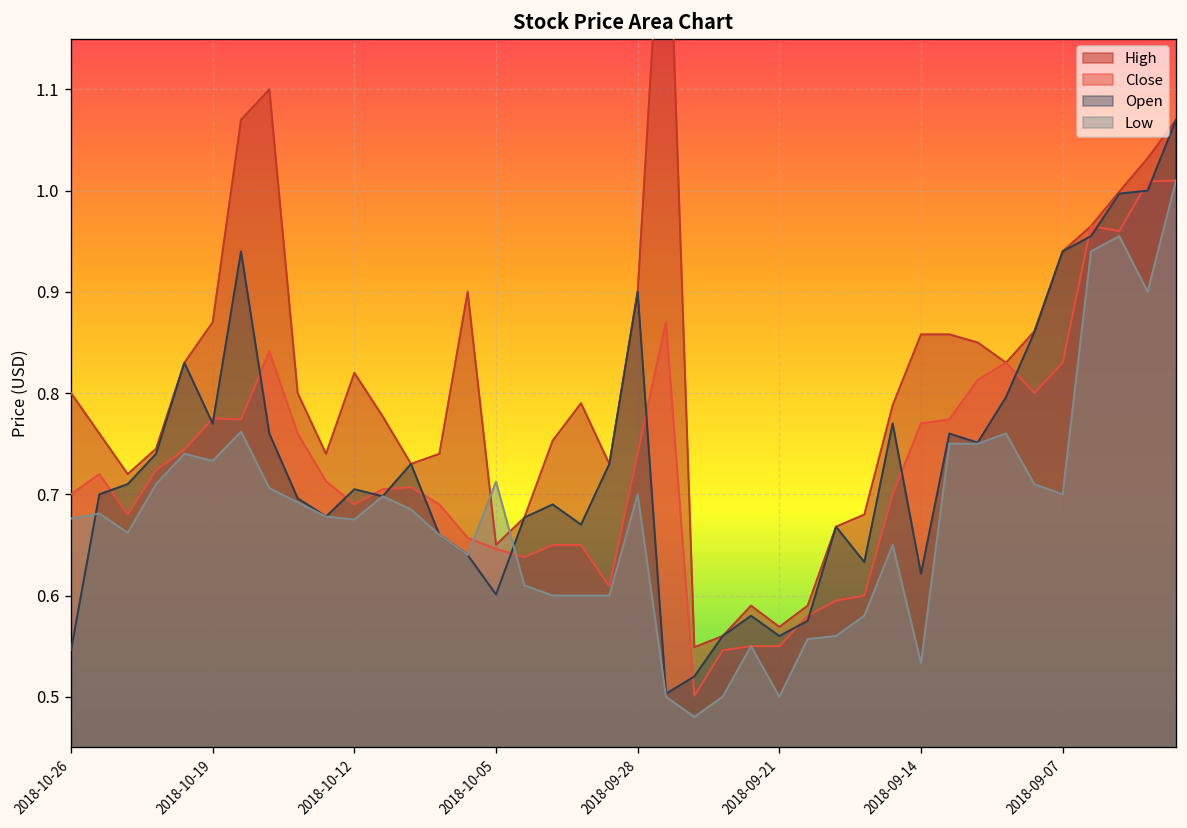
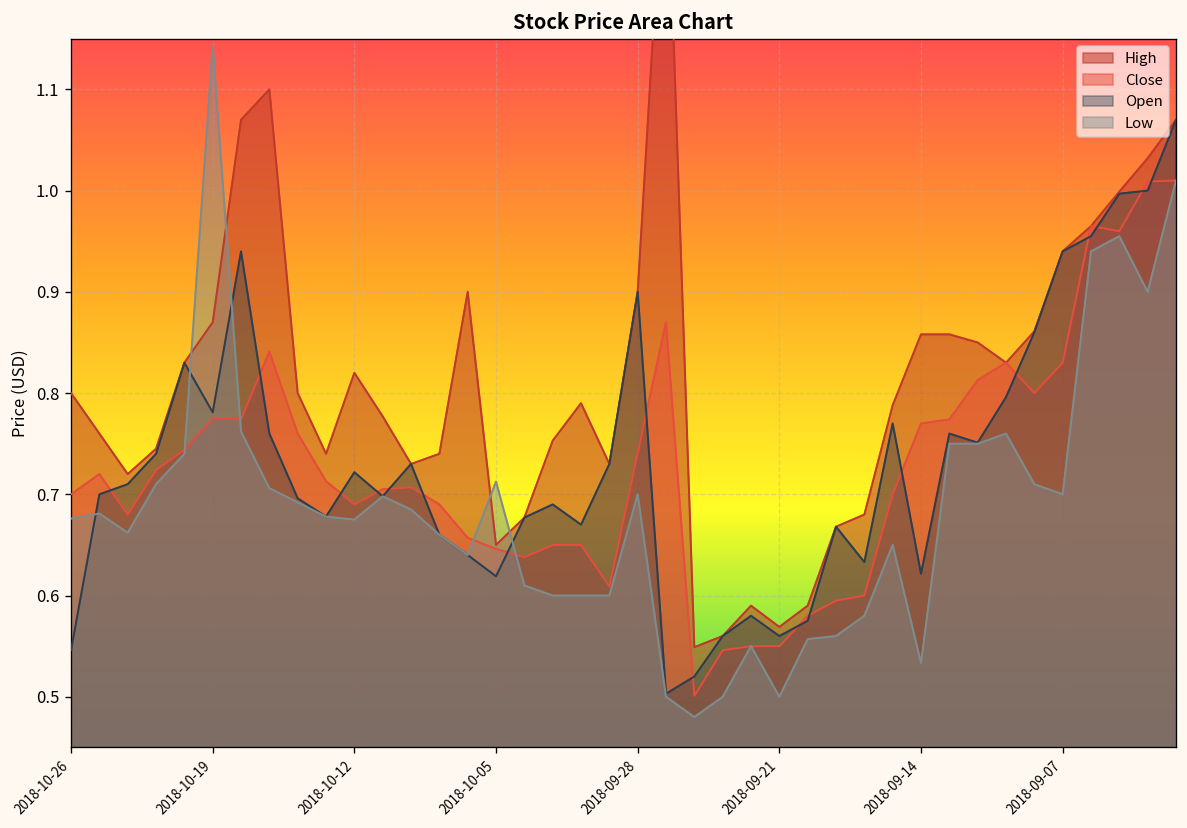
Open, 2018-10-19: 0.77 -> 0.78
Low, 2018-10-19: 0.73 -> 1.14
Open, 2018-10-12: 0.70 -> 0.72
Open, 2018-10-05: 0.60 -> 0.62
